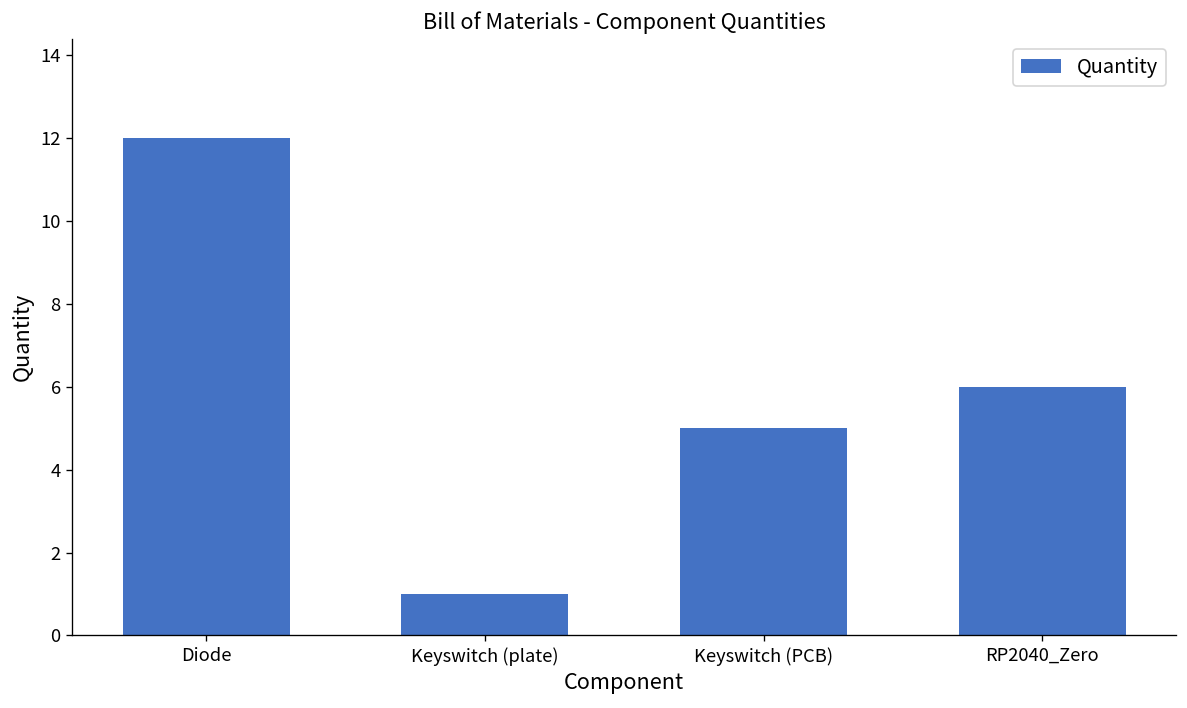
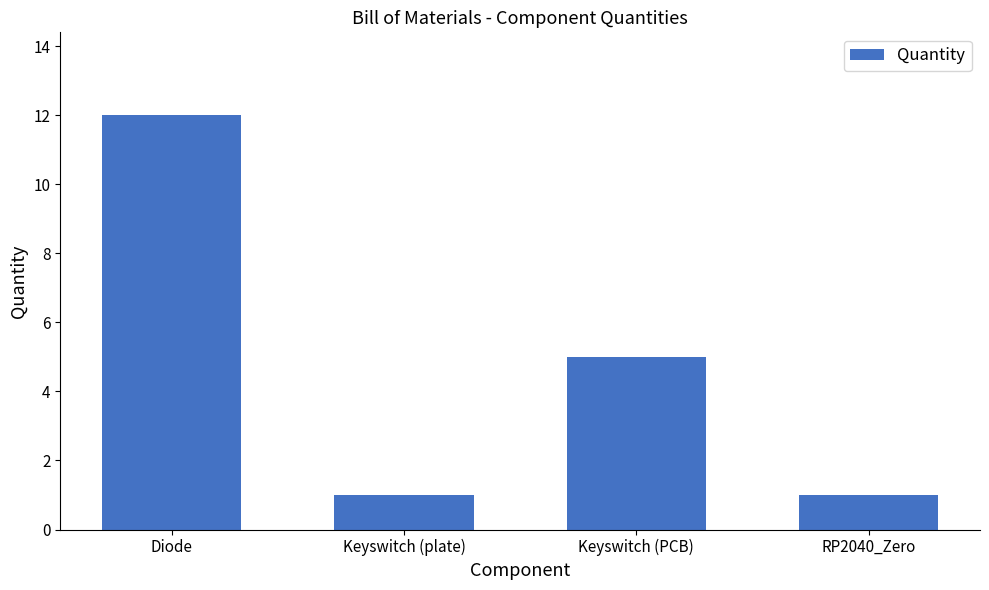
RP2040_Zero: 6 -> 1
